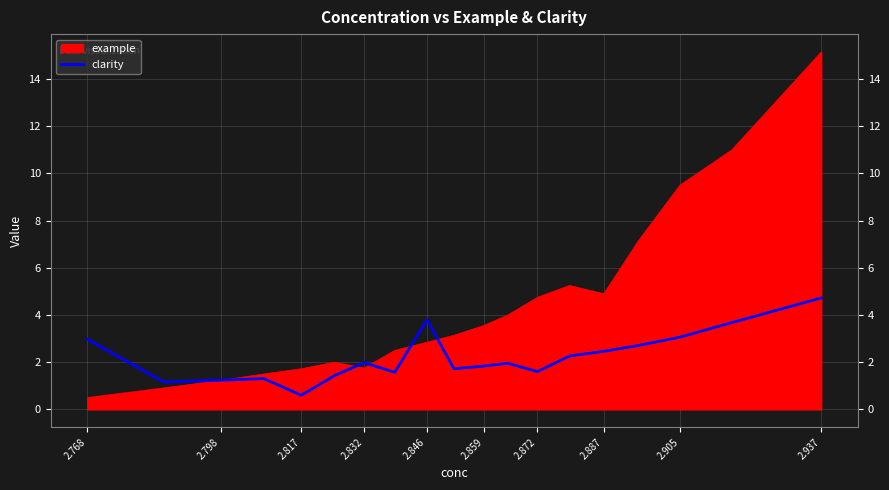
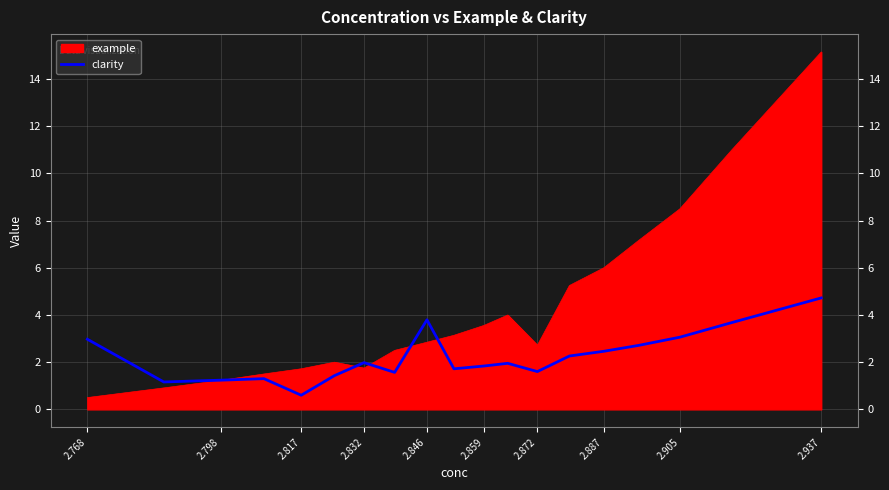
example, 2.872: 4.8 -> 2.7
example, 2.887: 4.9 -> 6.0
example, 2.905: 9.5 -> 8.5
